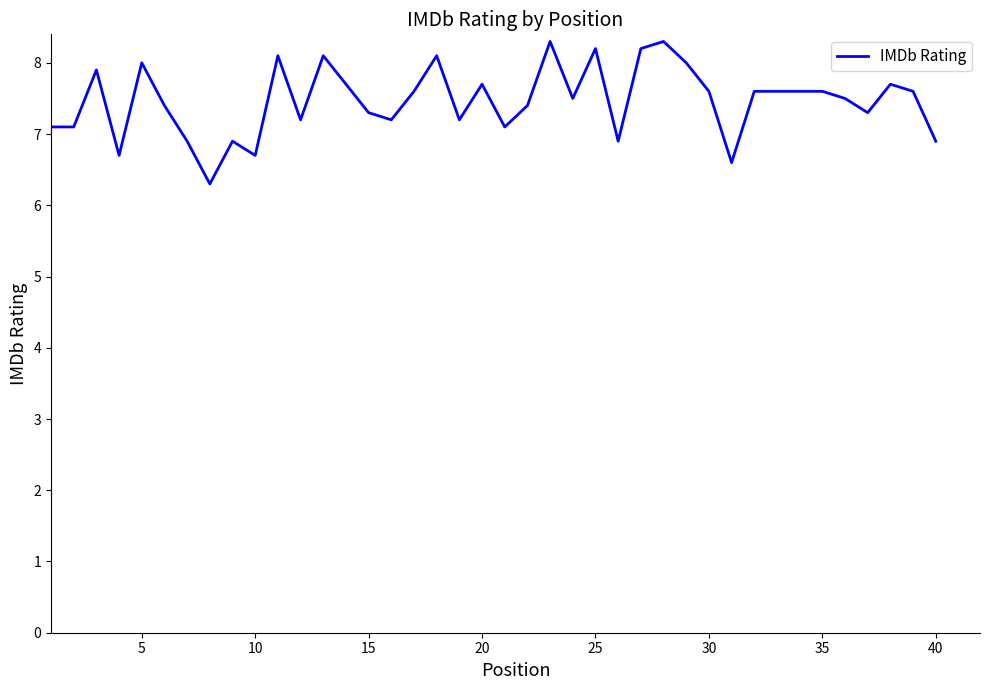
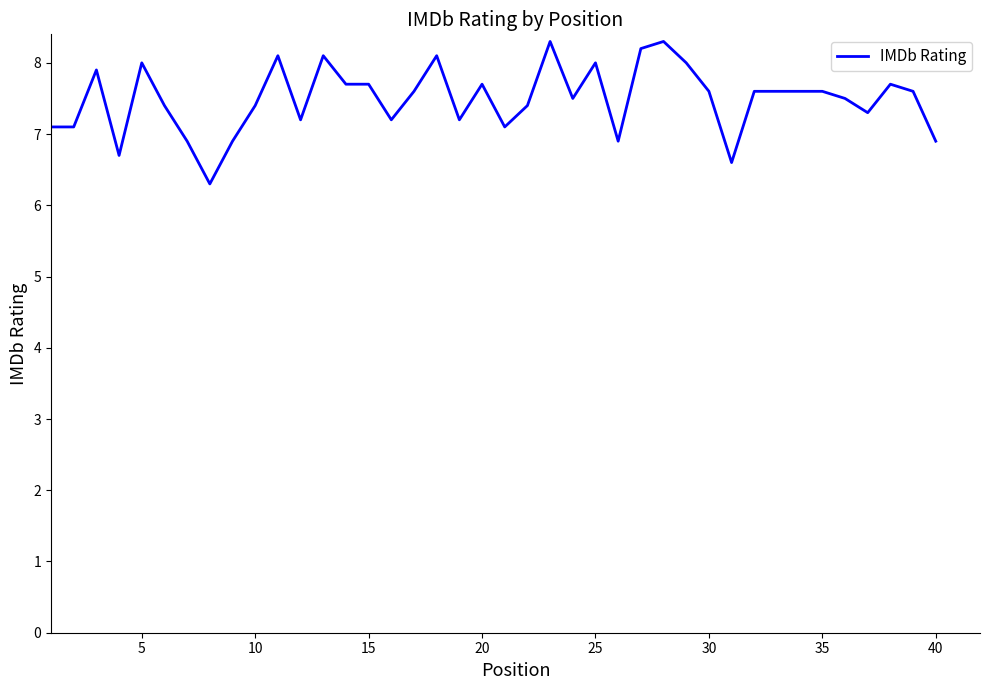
10: 6.7 -> 7.4
15: 7.3 -> 7.7
25: 8.2 -> 8.0
